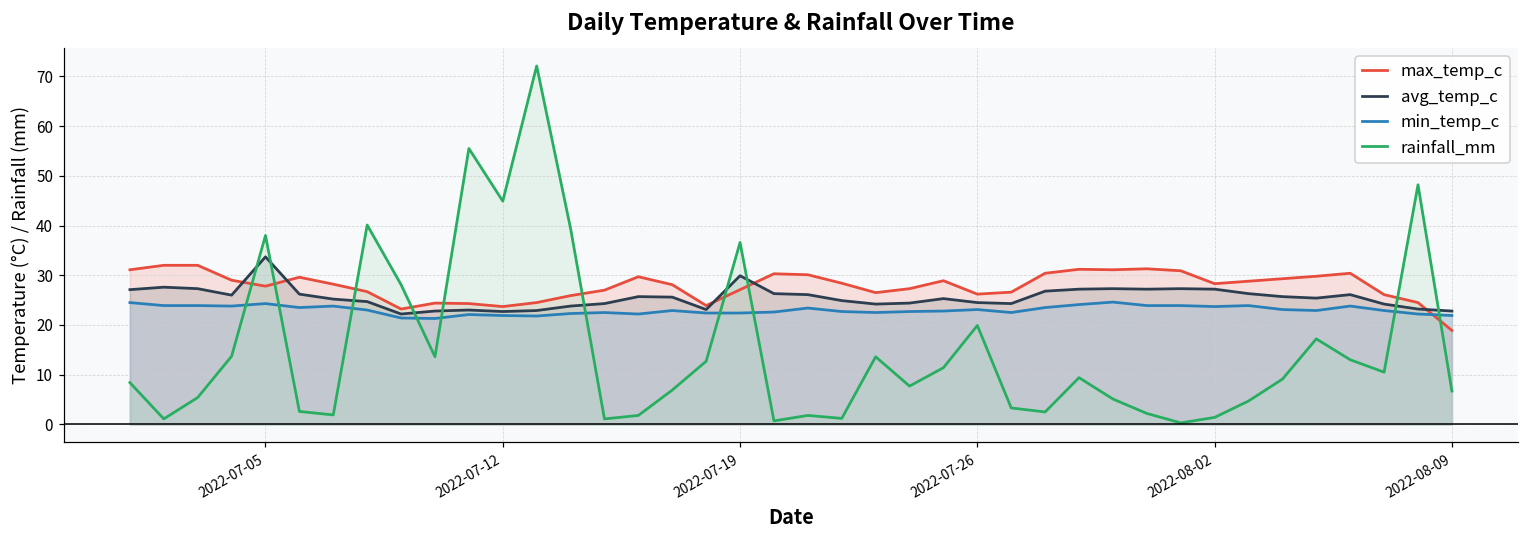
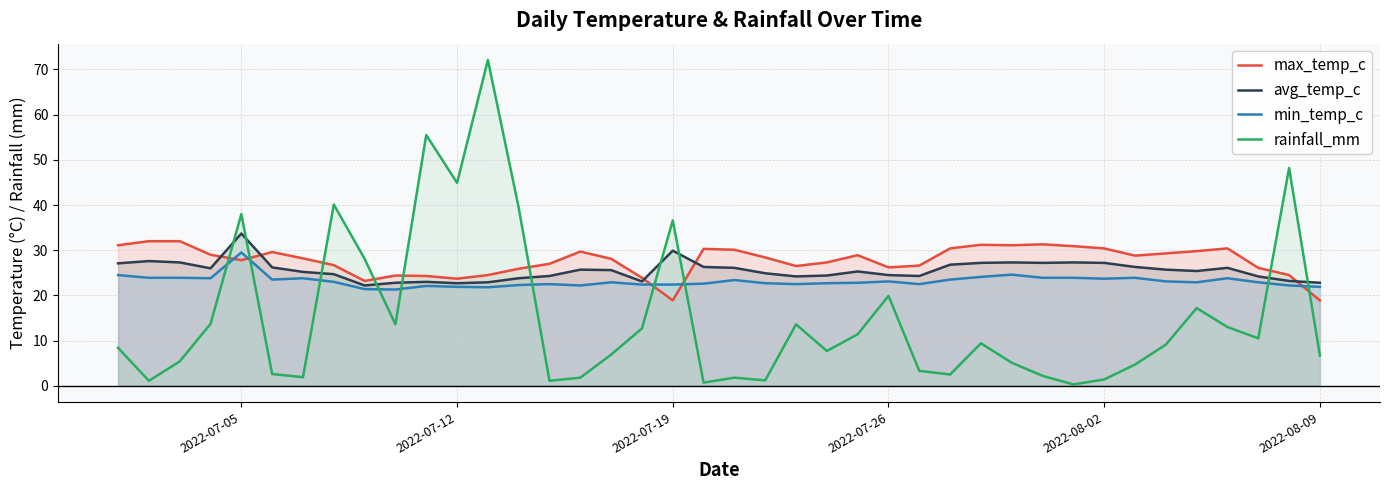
min_temp_c, 2022-07-05: 24 -> 30
max_temp_c, 2022-07-19: 27 -> 19
max_temp_c, 2022-08-02: 28 -> 30
